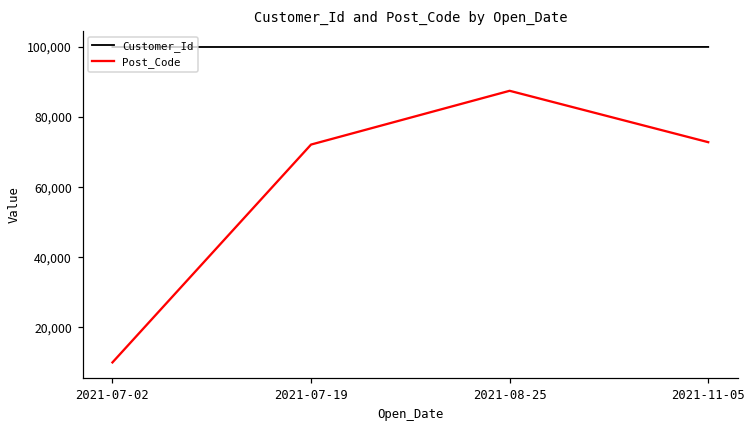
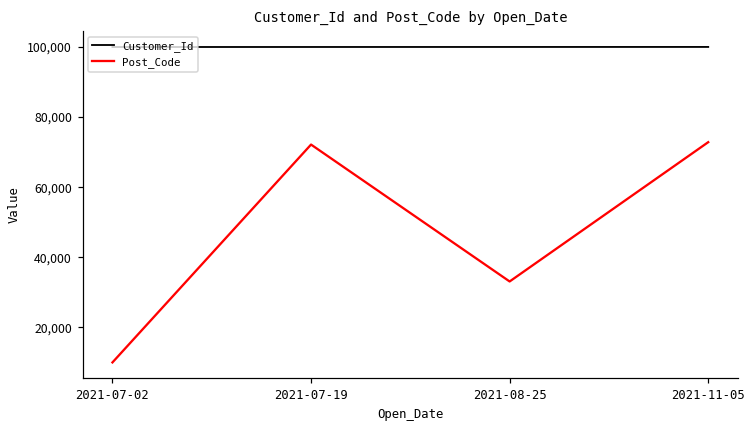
Post_Code, 2021-08-25: 88,000 -> 33,000
